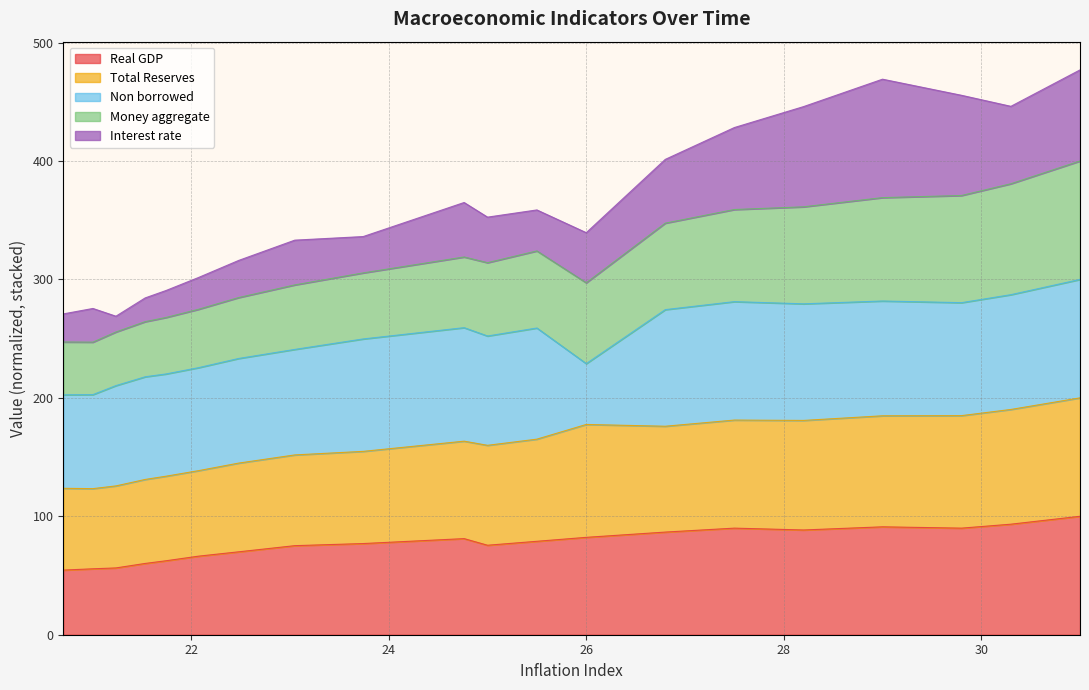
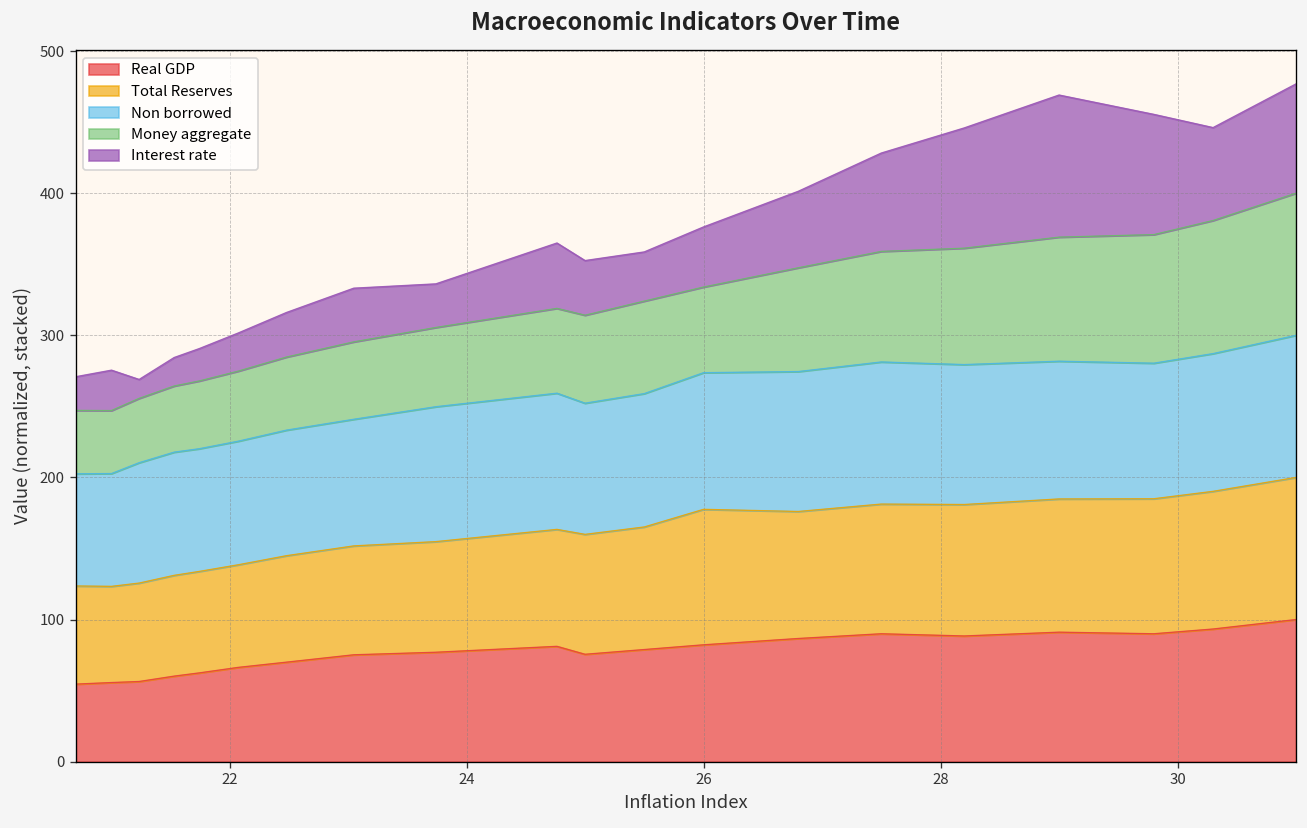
Non borrowed, 26: 51 -> 96
Money aggregate, 26: 68 -> 60
